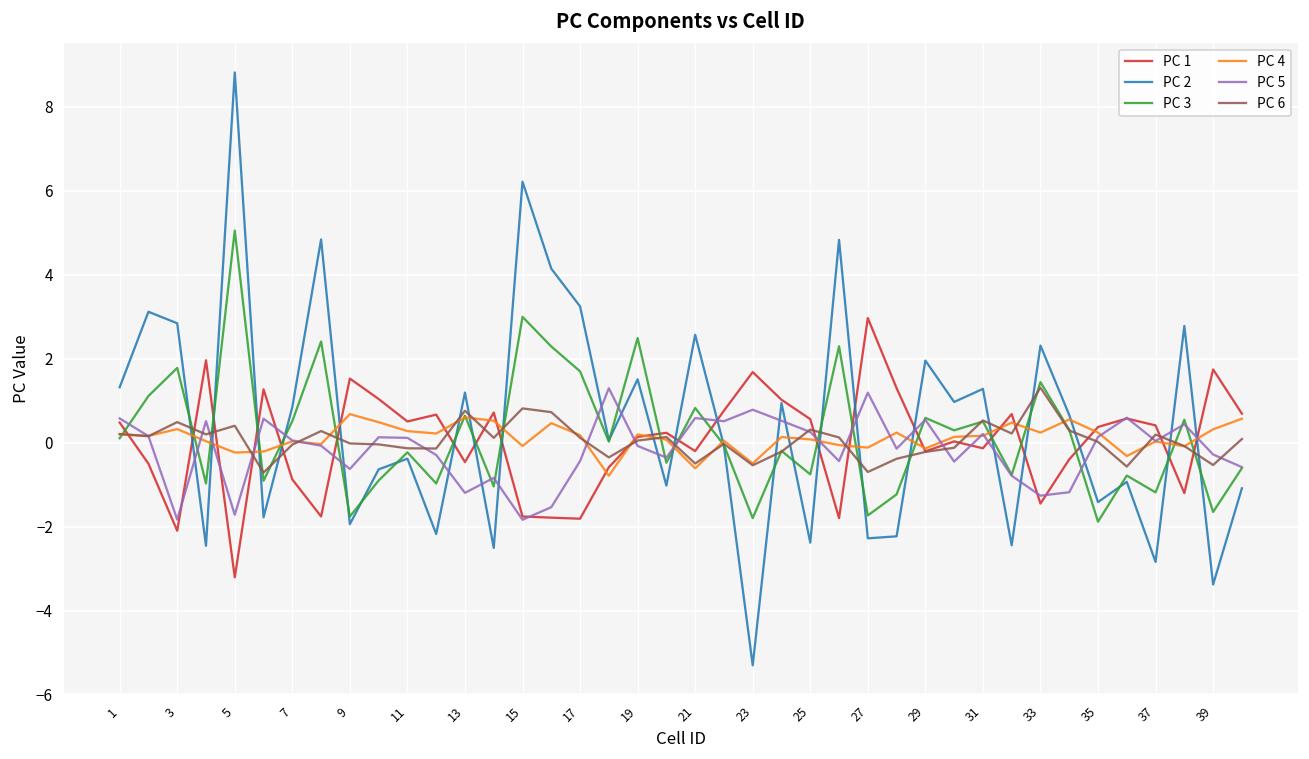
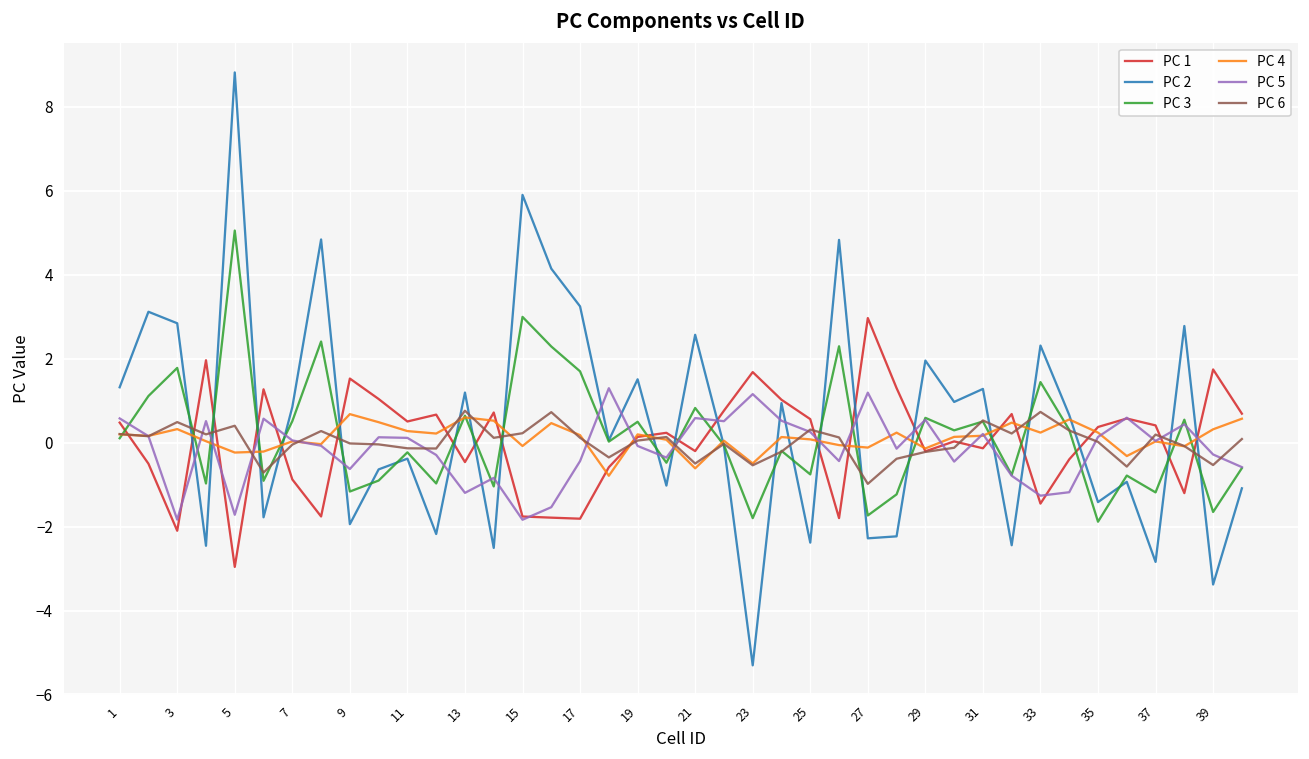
PC 1, 5: -3.2 -> -3.0
PC 3, 9: -1.8 -> -1.2
PC 2, 15: 6.2 -> 5.9
PC 6, 15: 0.8 -> 0.2
PC 3, 19: 2.5 -> 0.5
PC 5, 23: 0.8 -> 1.2
PC 6, 27: -0.7 -> -1.0
PC 6, 33: 1.3 -> 0.7
